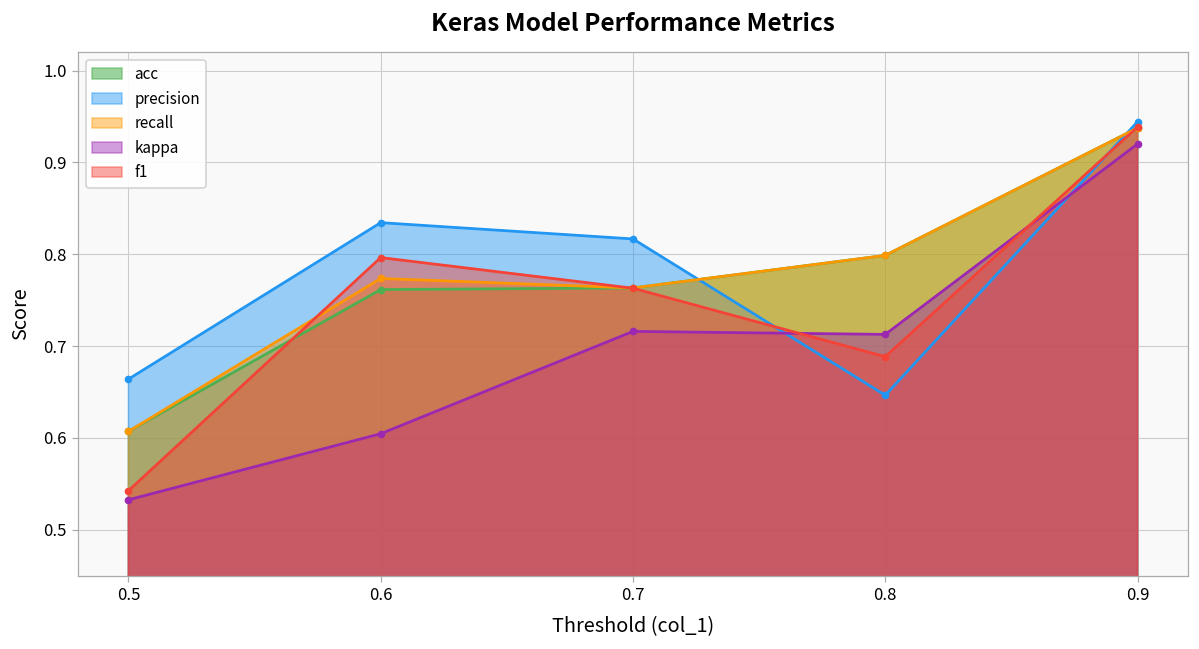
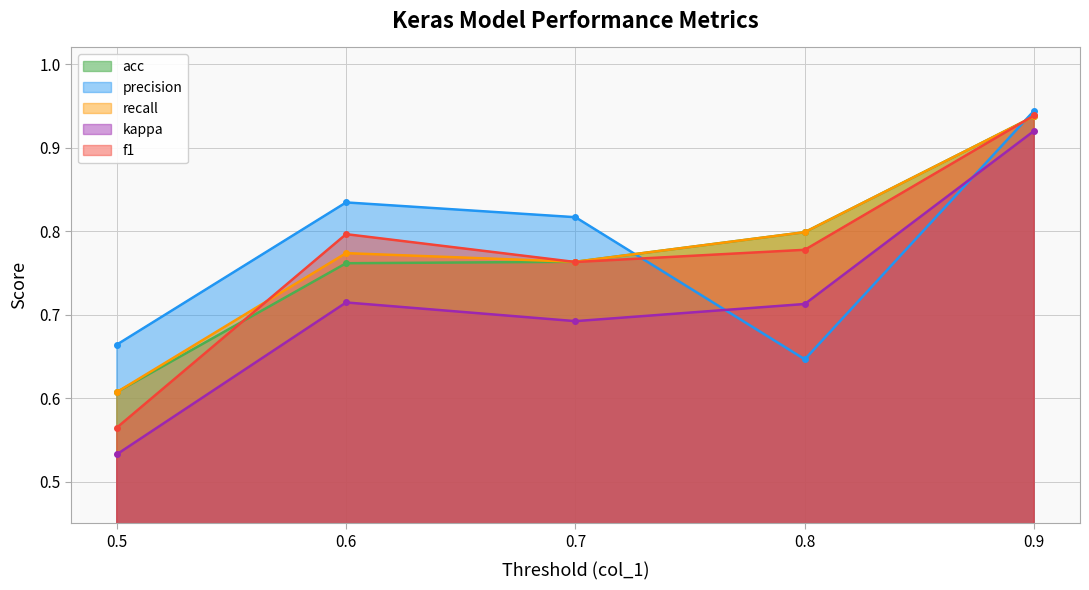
f1, 0.5: 0.54 -> 0.56
kappa, 0.6: 0.60 -> 0.71
kappa, 0.7: 0.72 -> 0.69
f1, 0.8: 0.69 -> 0.78
